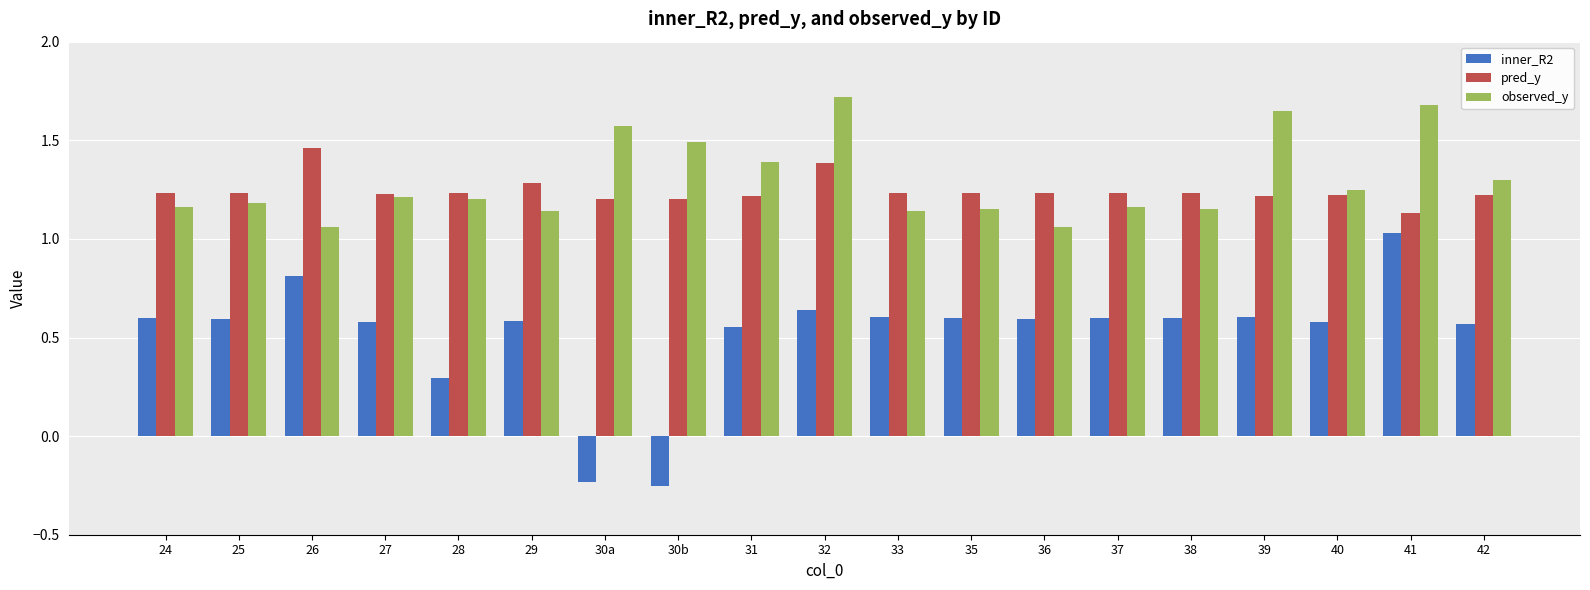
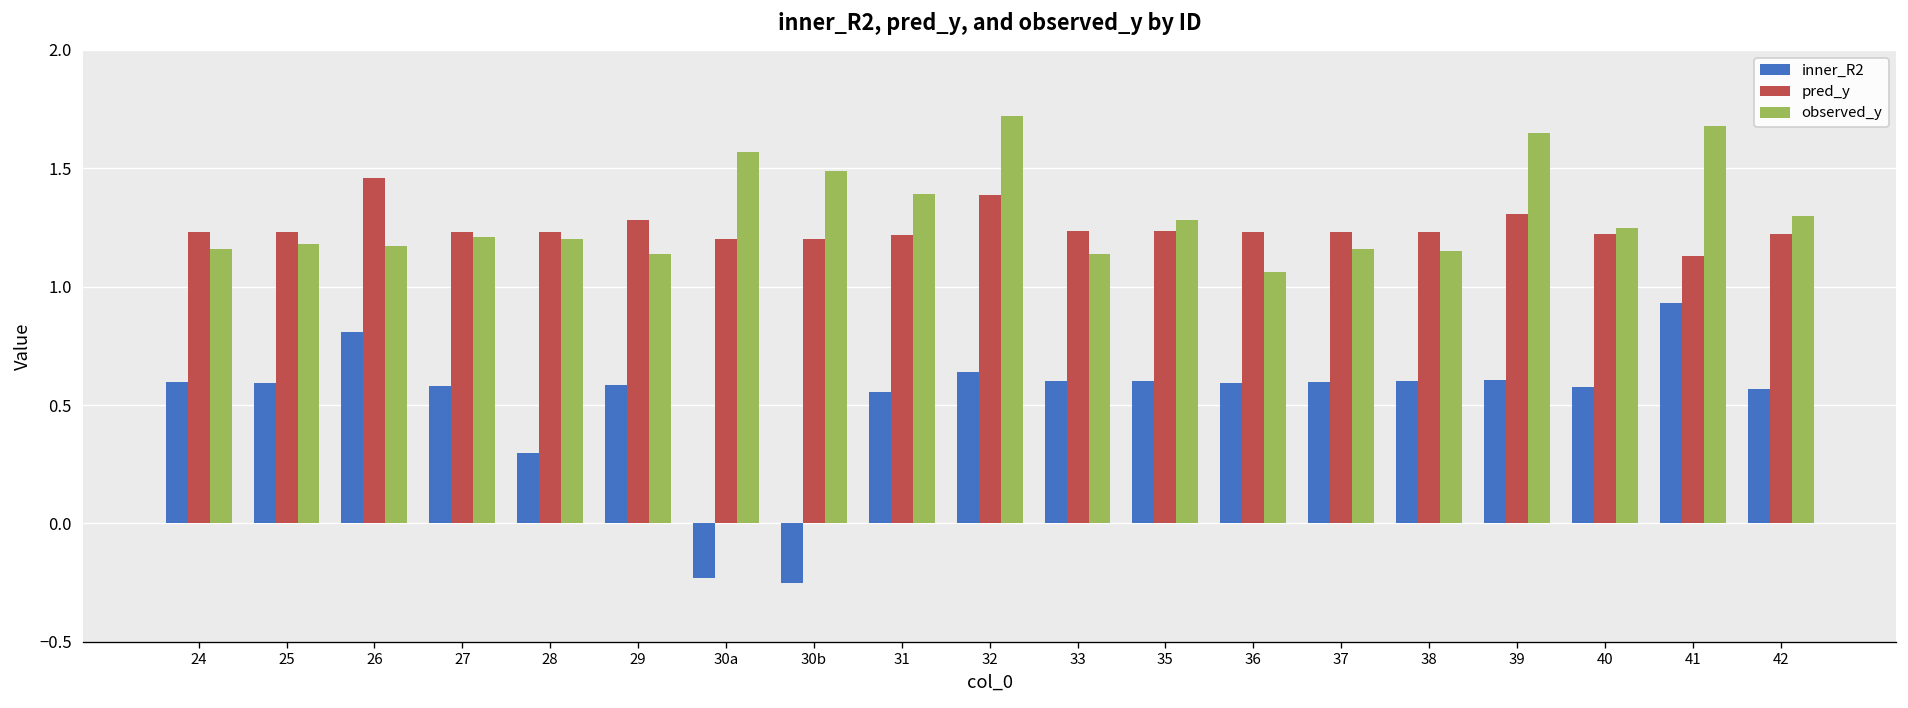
observed_y, 26: 1.06 -> 1.17
observed_y, 35: 1.15 -> 1.28
pred_y, 39: 1.21 -> 1.31
inner_R2, 41: 1.03 -> 0.93
